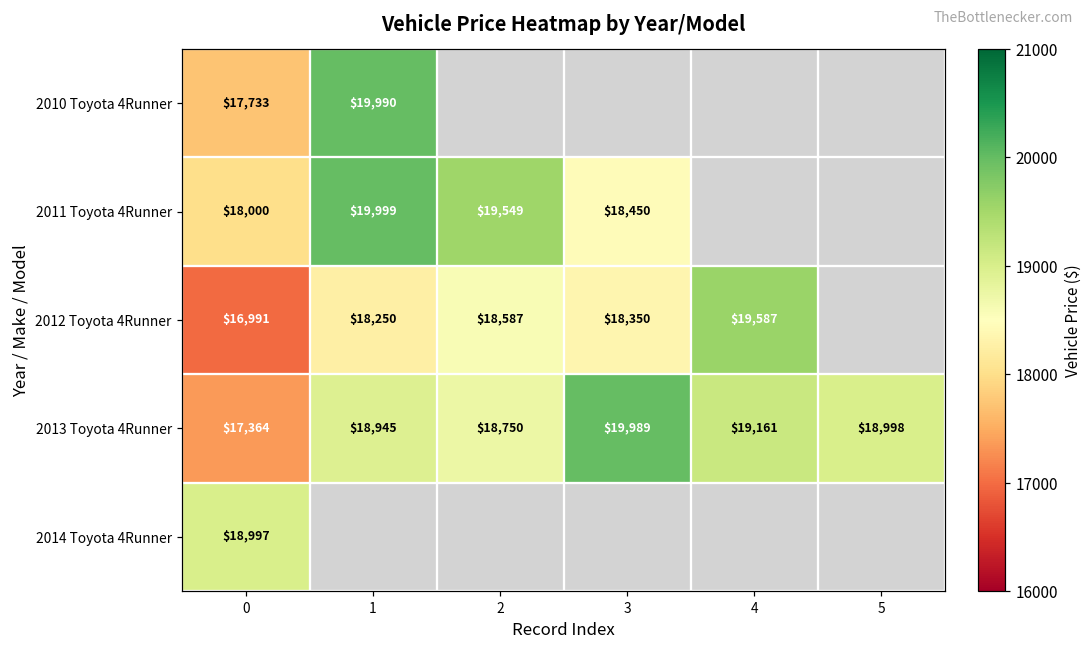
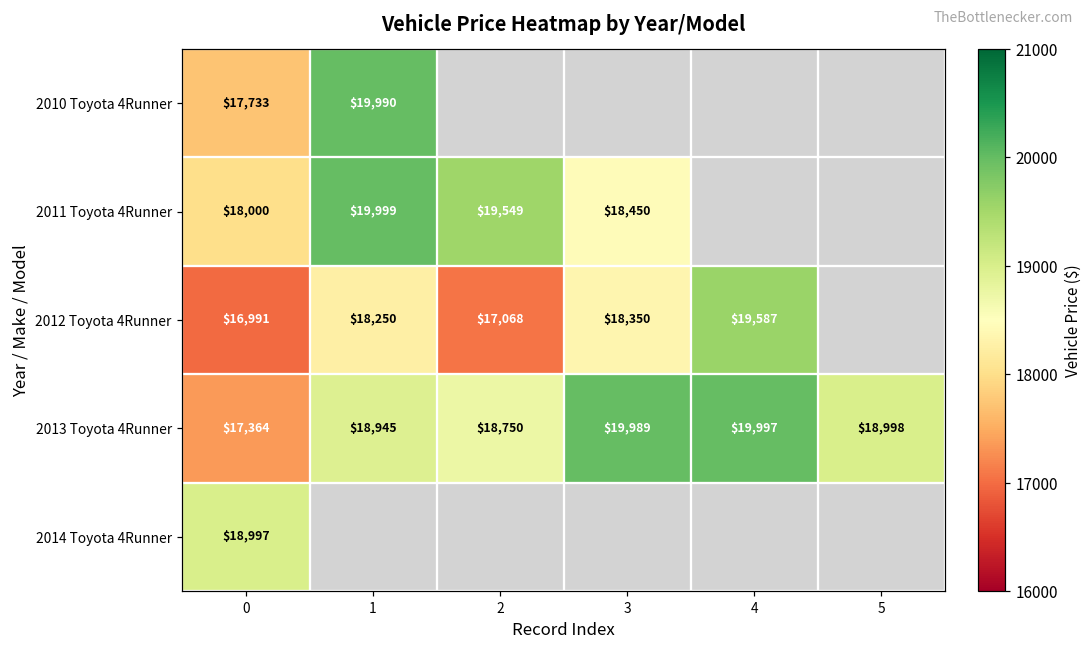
2012 Toyota 4Runner, 2: $18,587 -> $17,068
2013 Toyota 4Runner, 4: $19,161 -> $19,997
